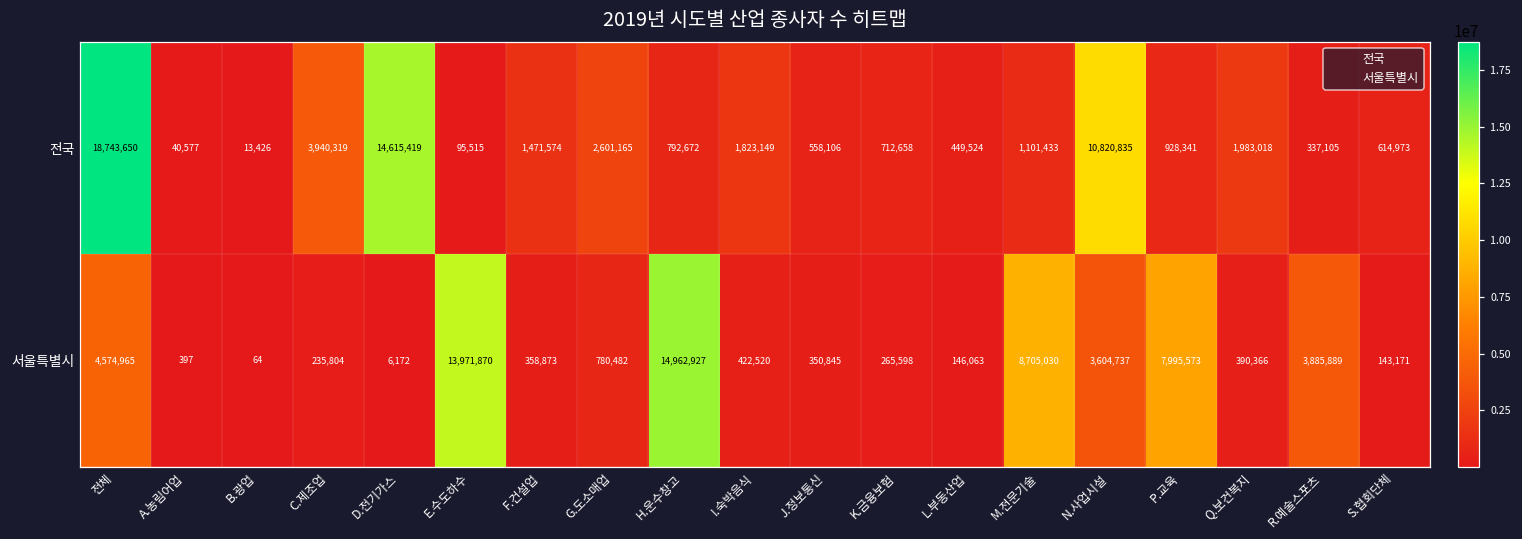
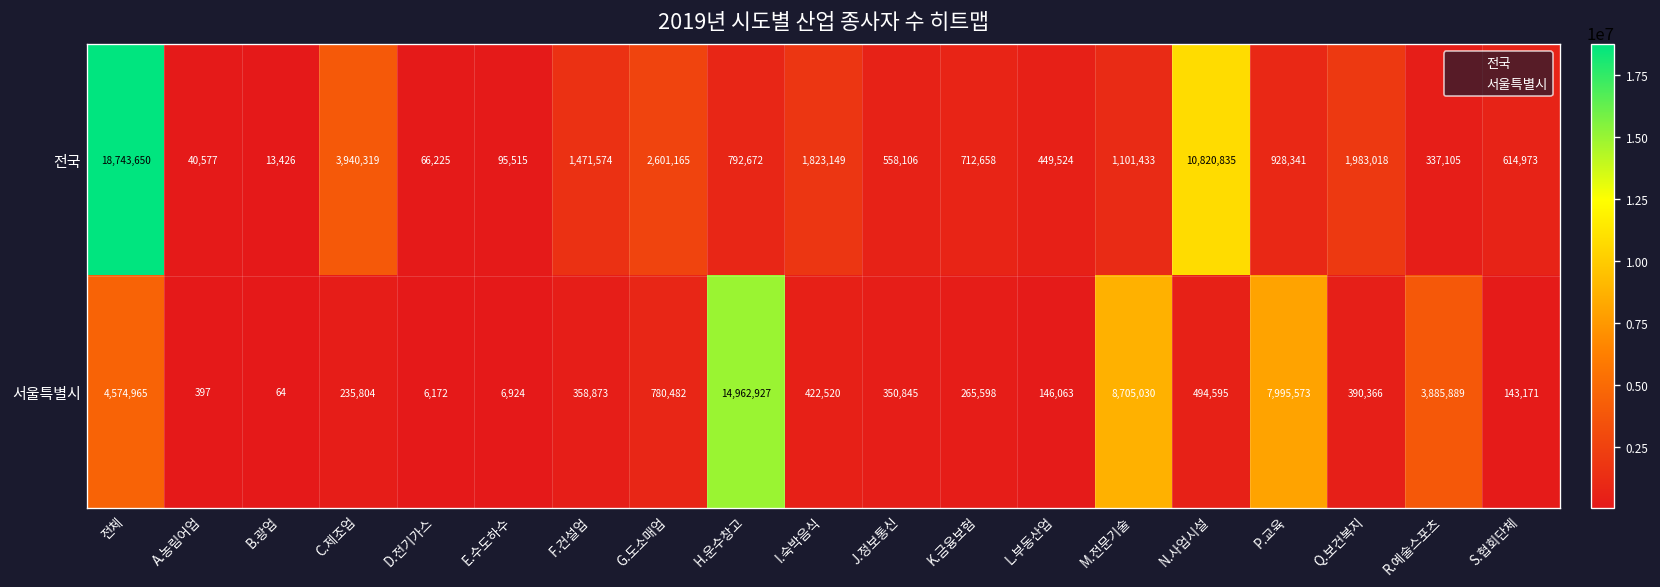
전국, D.전기가스: 14,615,419 -> 66,225
서울특별시, E.수도하수: 13,971,870 -> 6,924
서울특별시, N.사업시설: 3,604,737 -> 494,595
